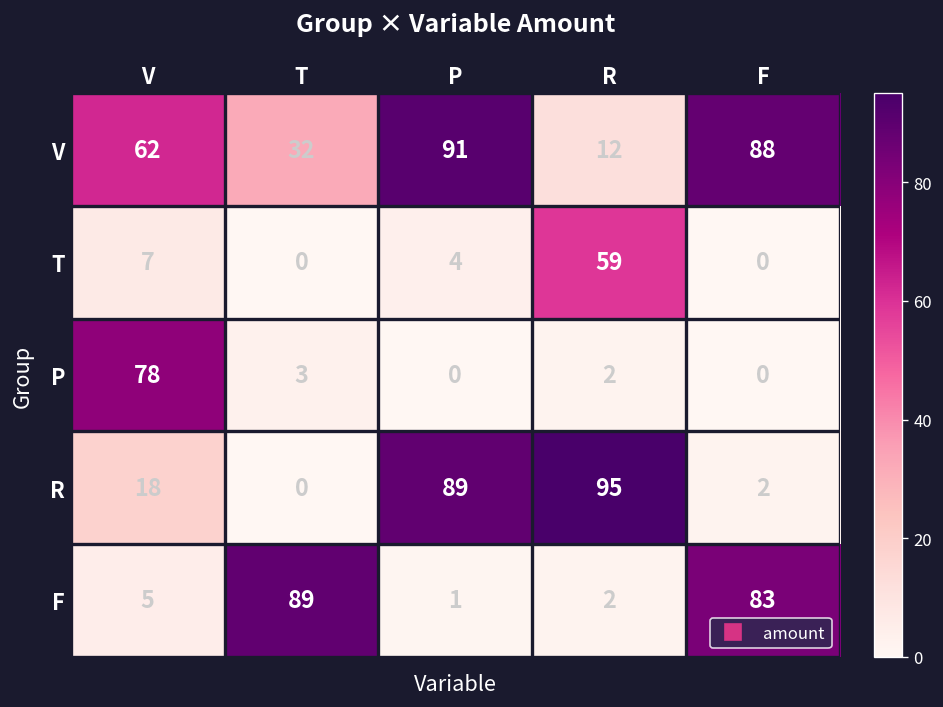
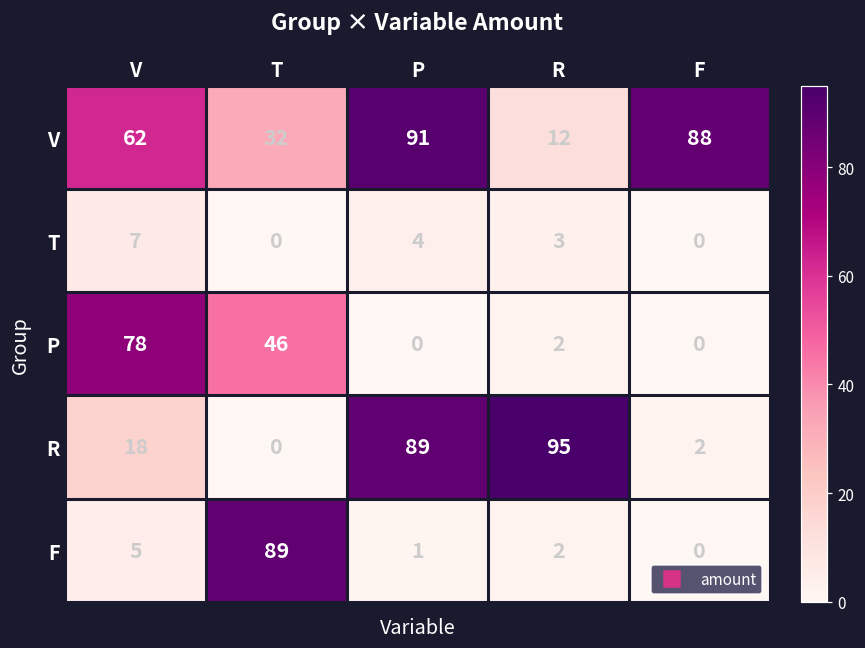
T, R: 59 -> 3
P, T: 3 -> 46
F, F: 83 -> 0
